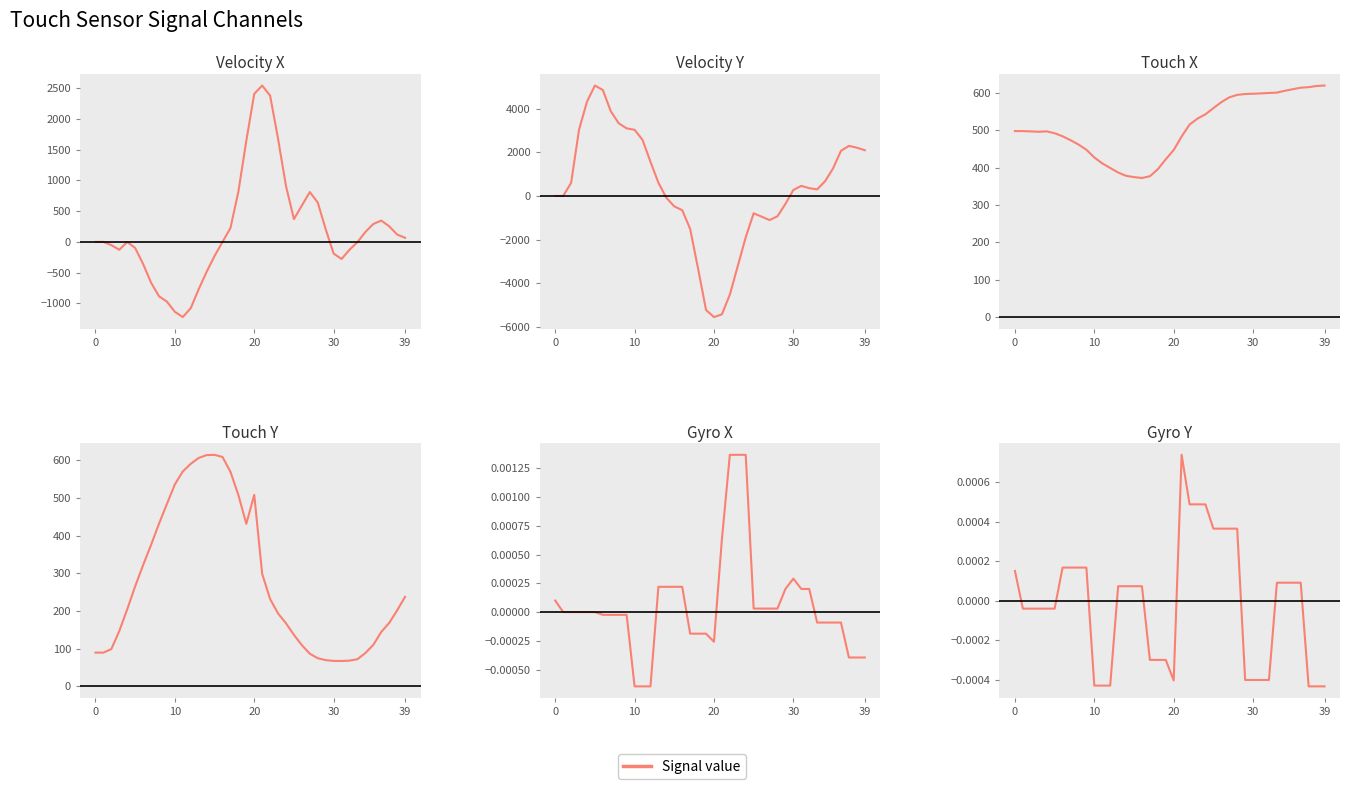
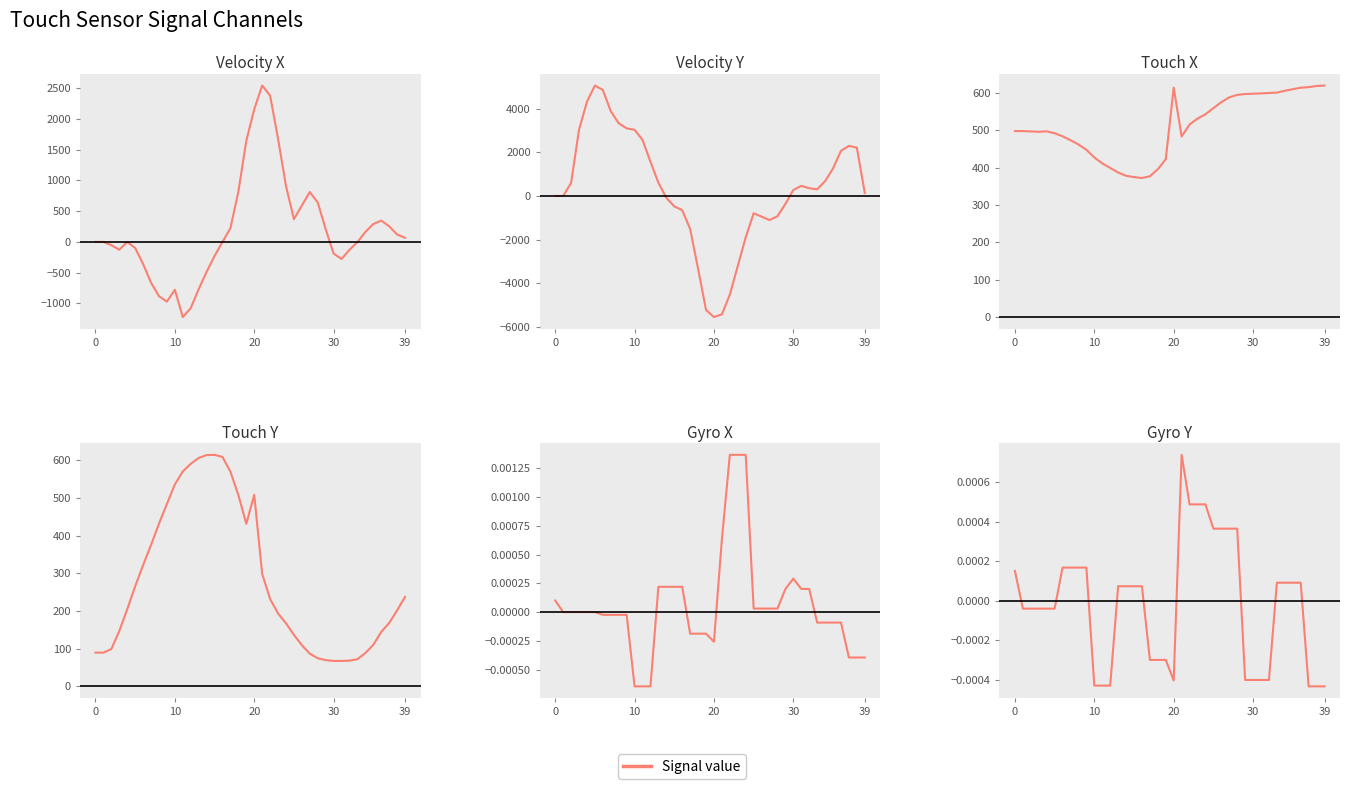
Velocity X, 10: -1100 -> -800
Velocity X, 20: 2400 -> 2200
Velocity Y, 39: 2100 -> 100
Touch X, 20: 450 -> 610
